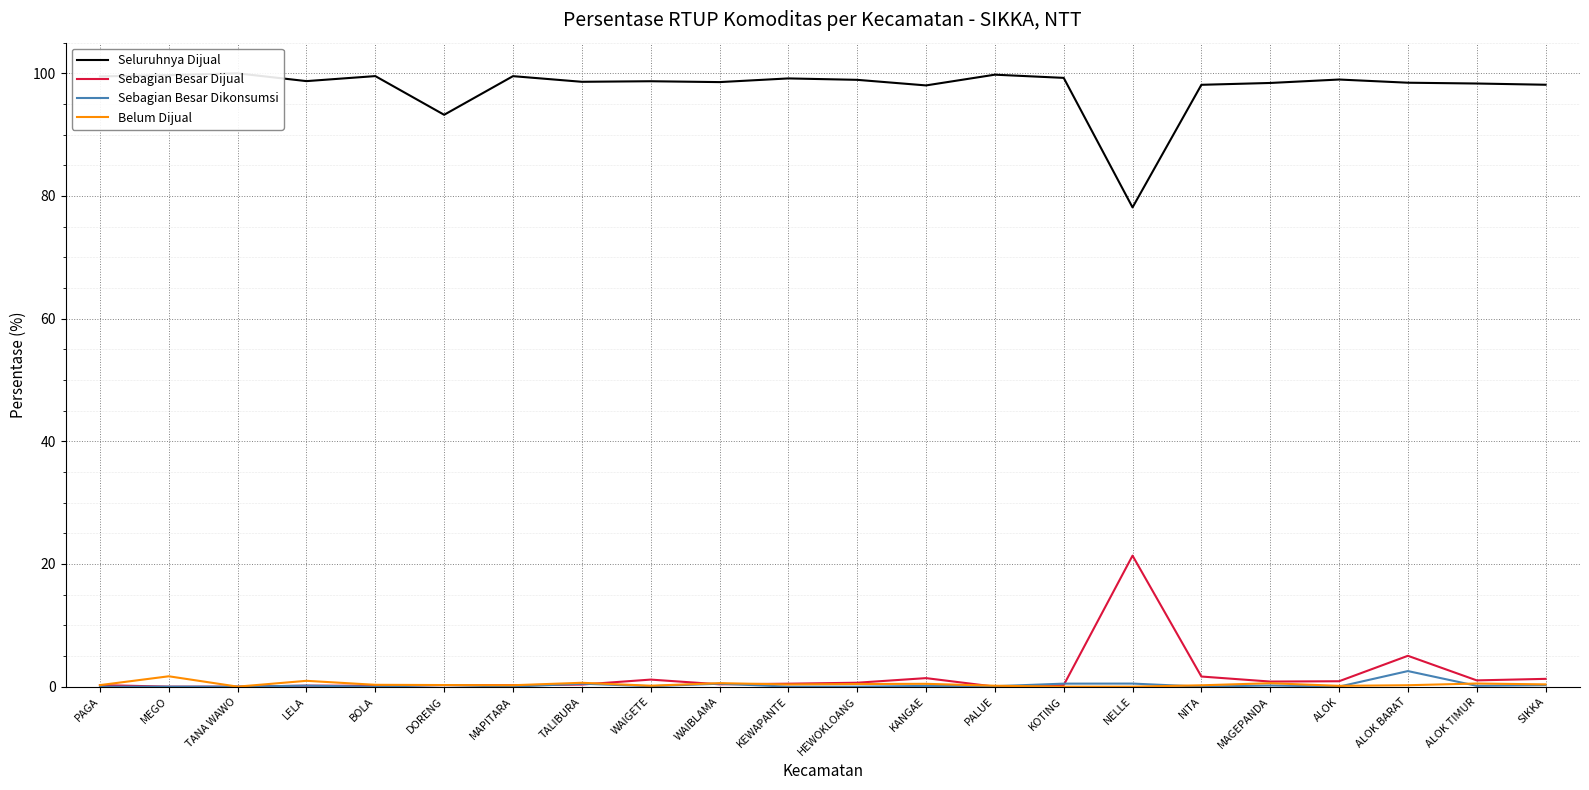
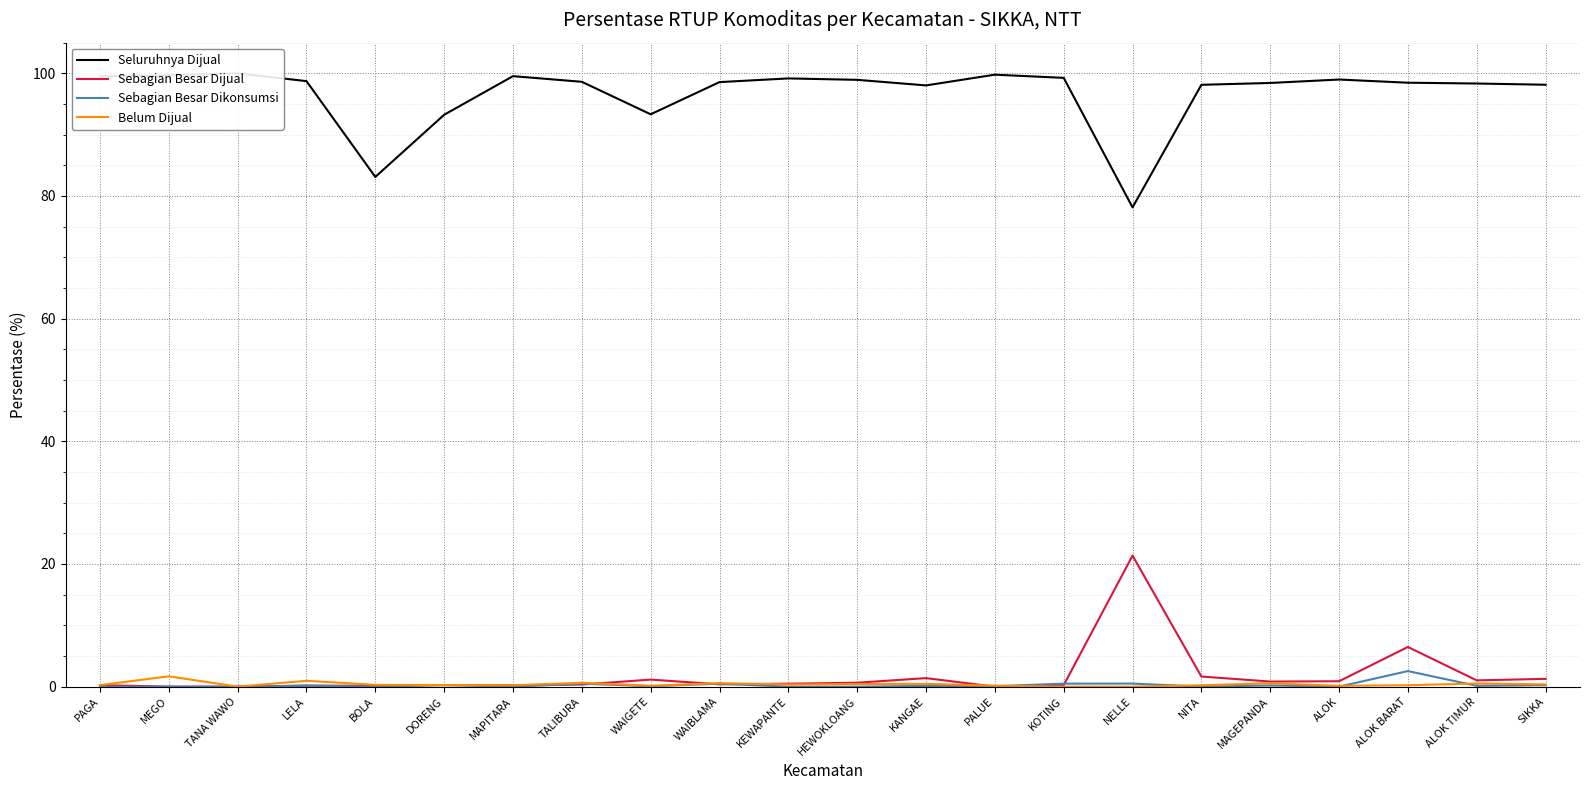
Seluruhnya Dijual, BOLA: 100 -> 83
Seluruhnya Dijual, WAIGETE: 99 -> 93
Sebagian Besar Dijual, ALOK BARAT: 5 -> 6
